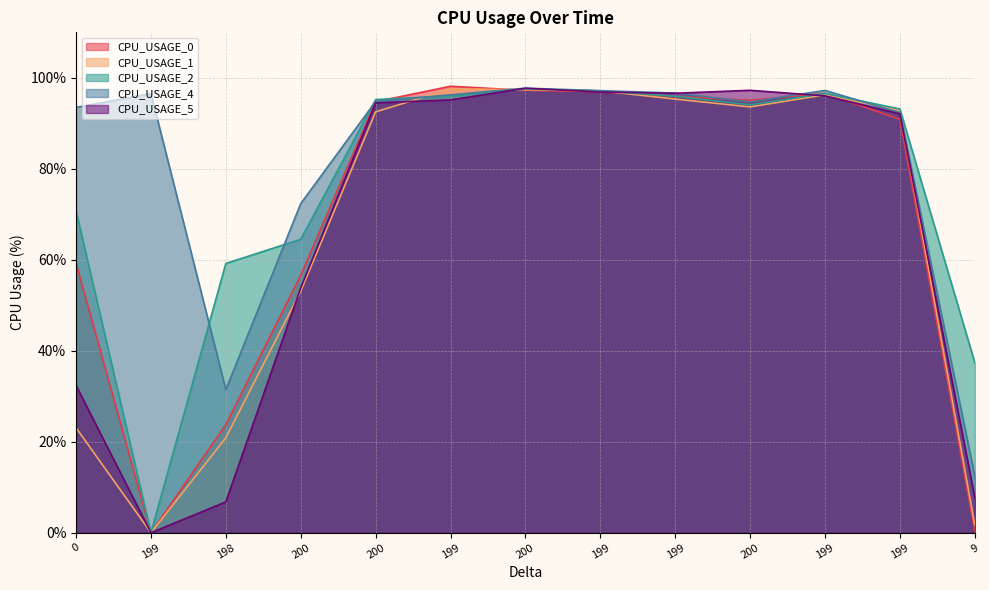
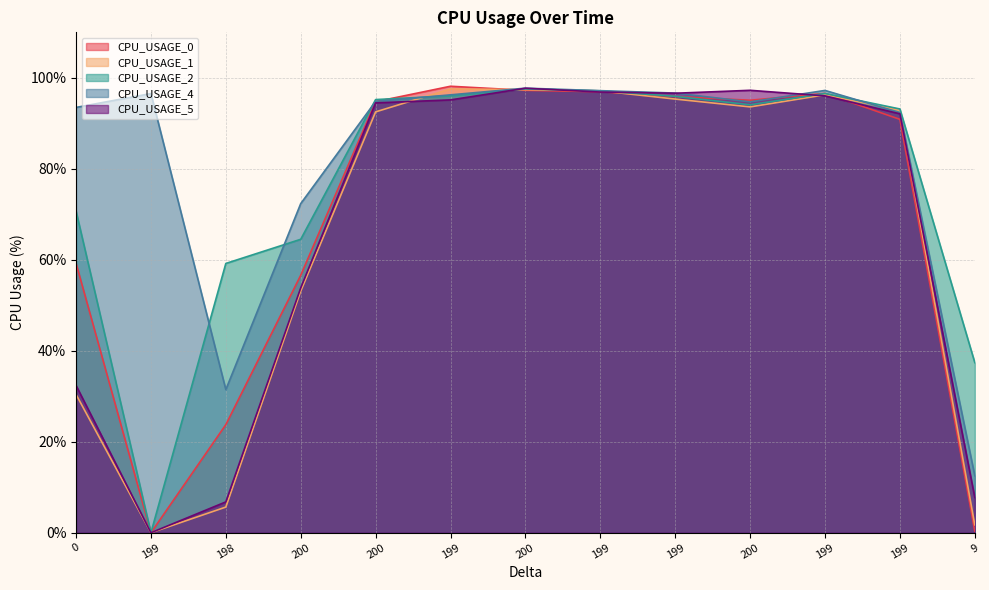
CPU_USAGE_1, 0: 23% -> 30%
CPU_USAGE_1, 198: 21% -> 6%
